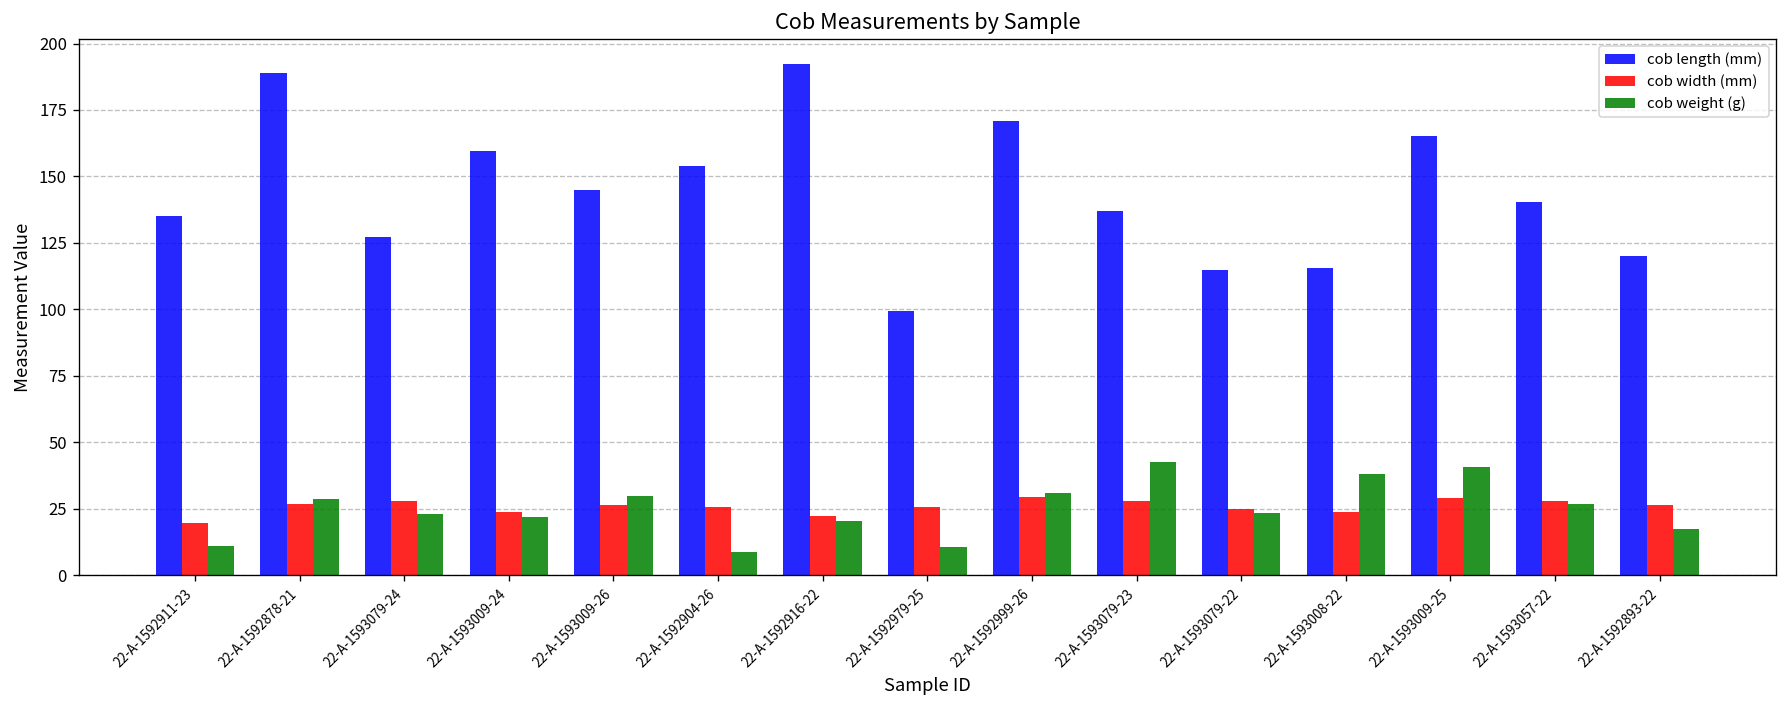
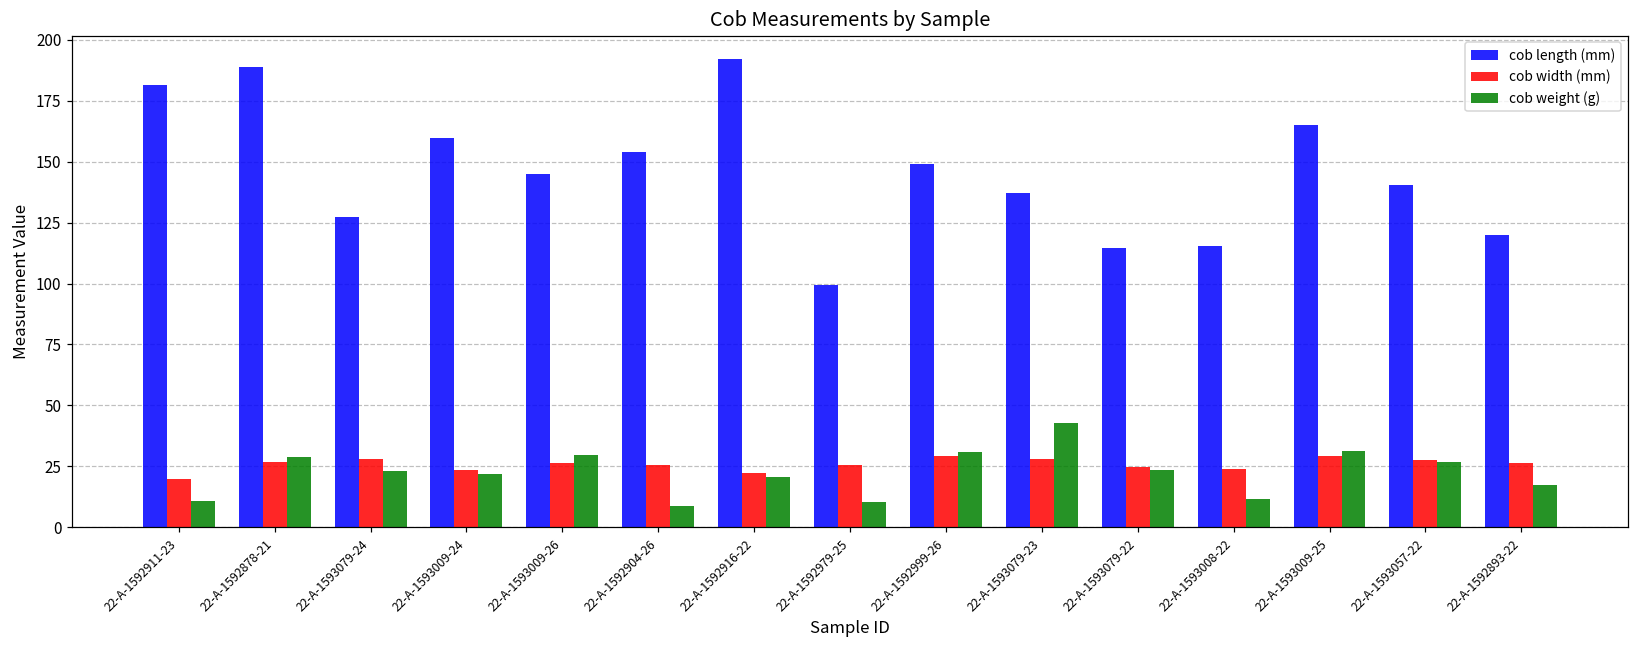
cob length (mm), 22-A-1592911-23: 135 -> 181
cob length (mm), 22-A-1592999-26: 171 -> 149
cob weight (g), 22-A-1593008-22: 38 -> 11
cob weight (g), 22-A-1593009-25: 41 -> 31
